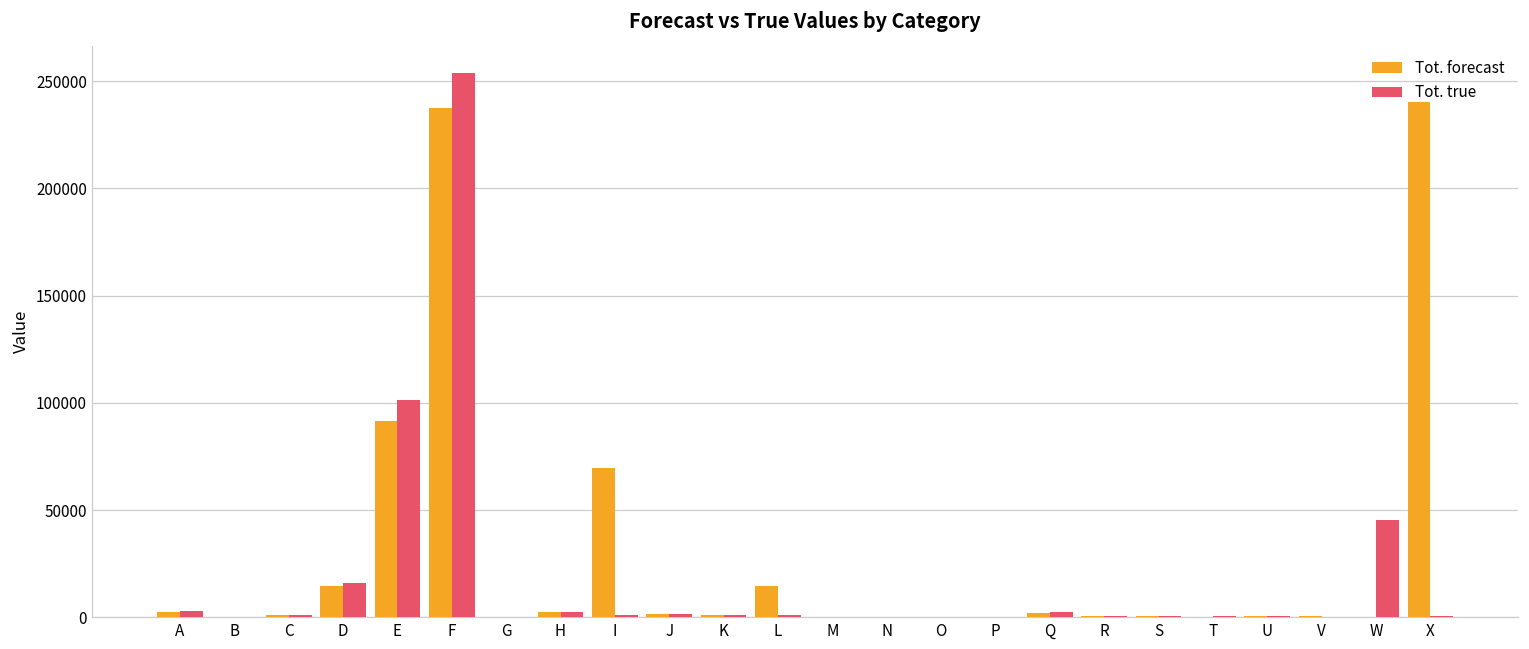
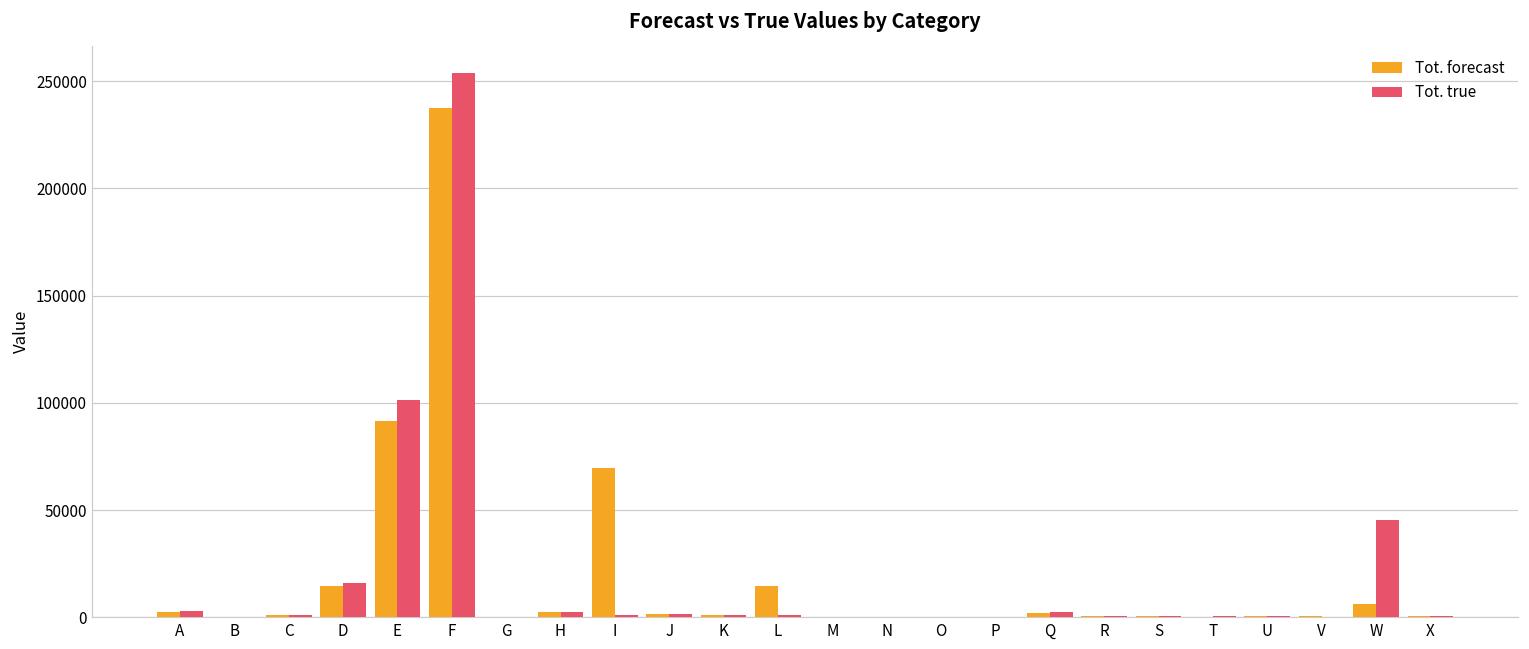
Tot. forecast, W: 0 -> 6000
Tot. forecast, X: 240000 -> 1000
